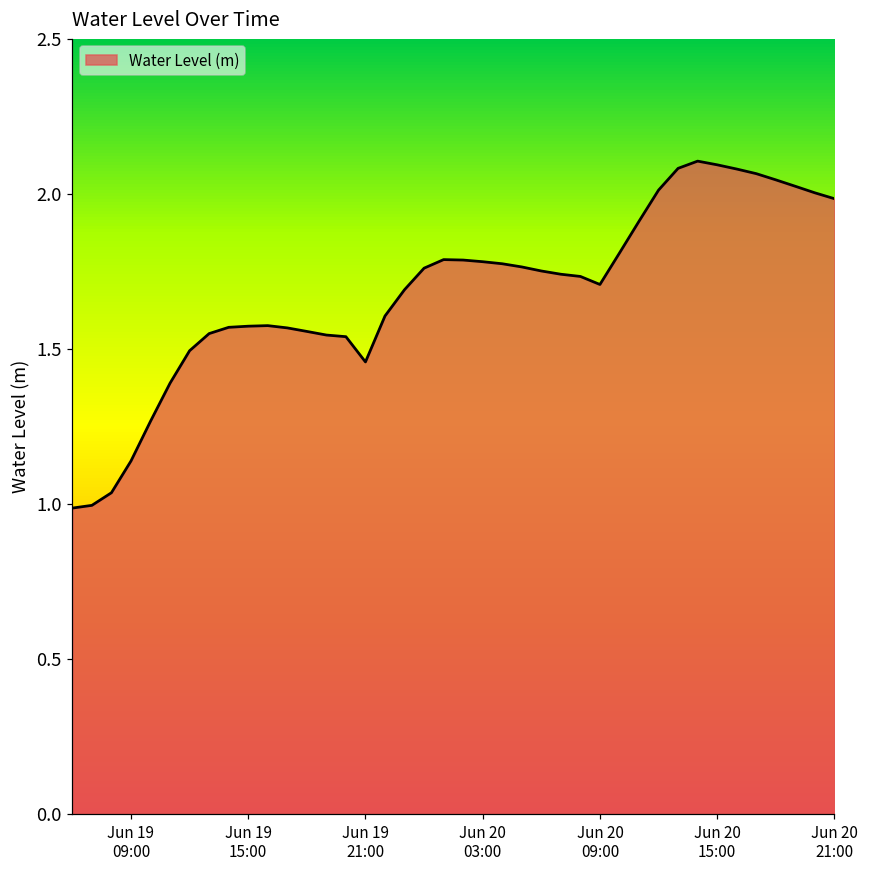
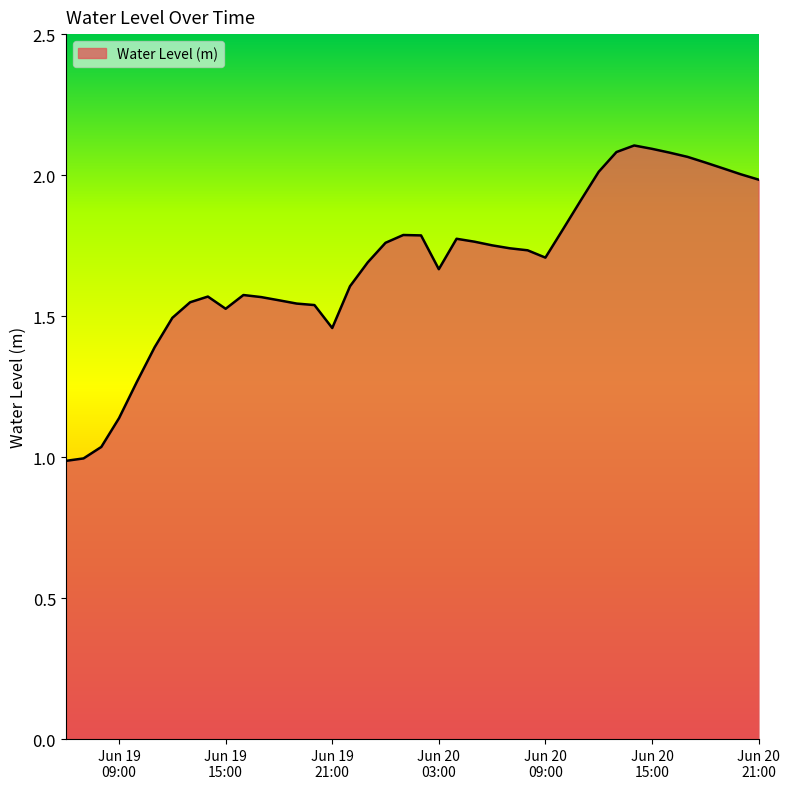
Jun 19 15:00: 1.57 -> 1.53
Jun 20 03:00: 1.78 -> 1.67
